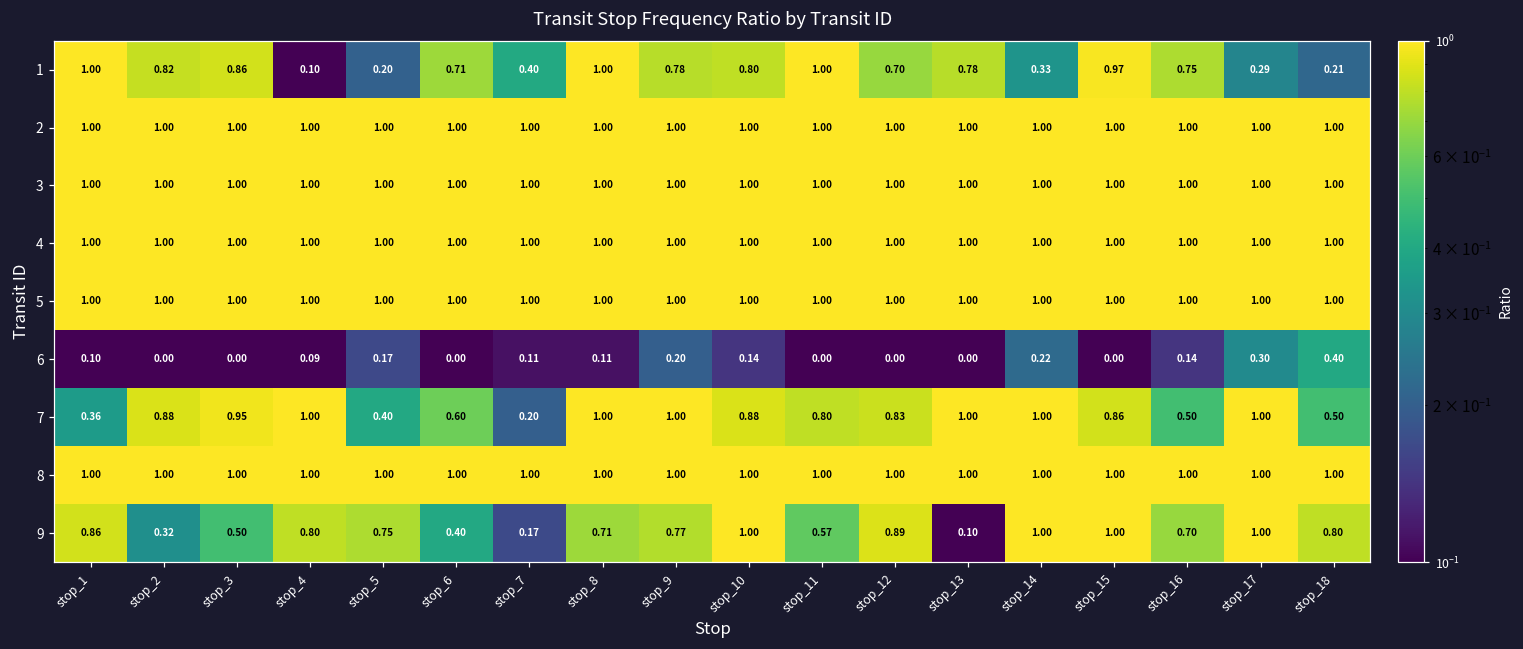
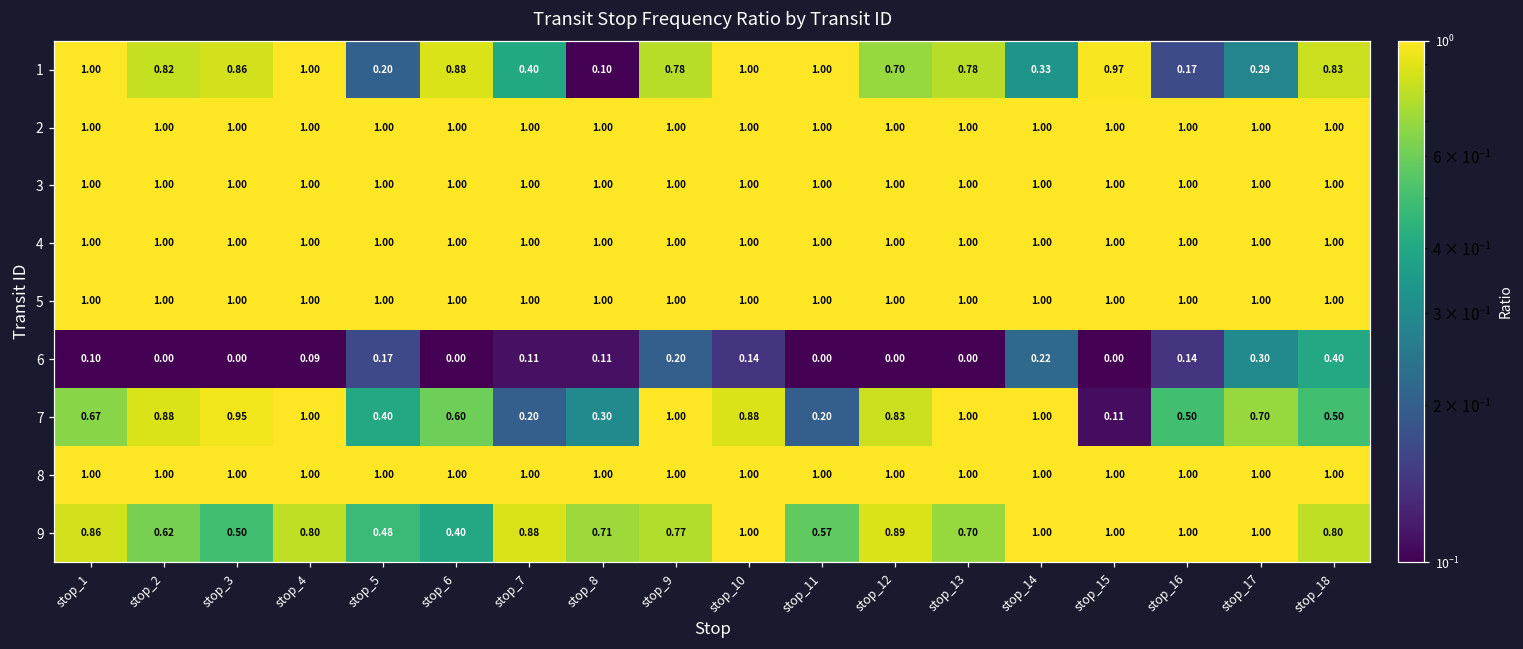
1, stop_4: 0.10 -> 1.00
1, stop_6: 0.71 -> 0.88
1, stop_8: 1.00 -> 0.10
1, stop_10: 0.80 -> 1.00
1, stop_16: 0.75 -> 0.17
1, stop_18: 0.21 -> 0.83
7, stop_1: 0.36 -> 0.67
7, stop_8: 1.00 -> 0.30
7, stop_11: 0.80 -> 0.20
7, stop_15: 0.86 -> 0.11
7, stop_17: 1.00 -> 0.70
9, stop_2: 0.32 -> 0.62
9, stop_5: 0.75 -> 0.48
9, stop_7: 0.17 -> 0.88
9, stop_13: 0.10 -> 0.70
9, stop_16: 0.70 -> 1.00
